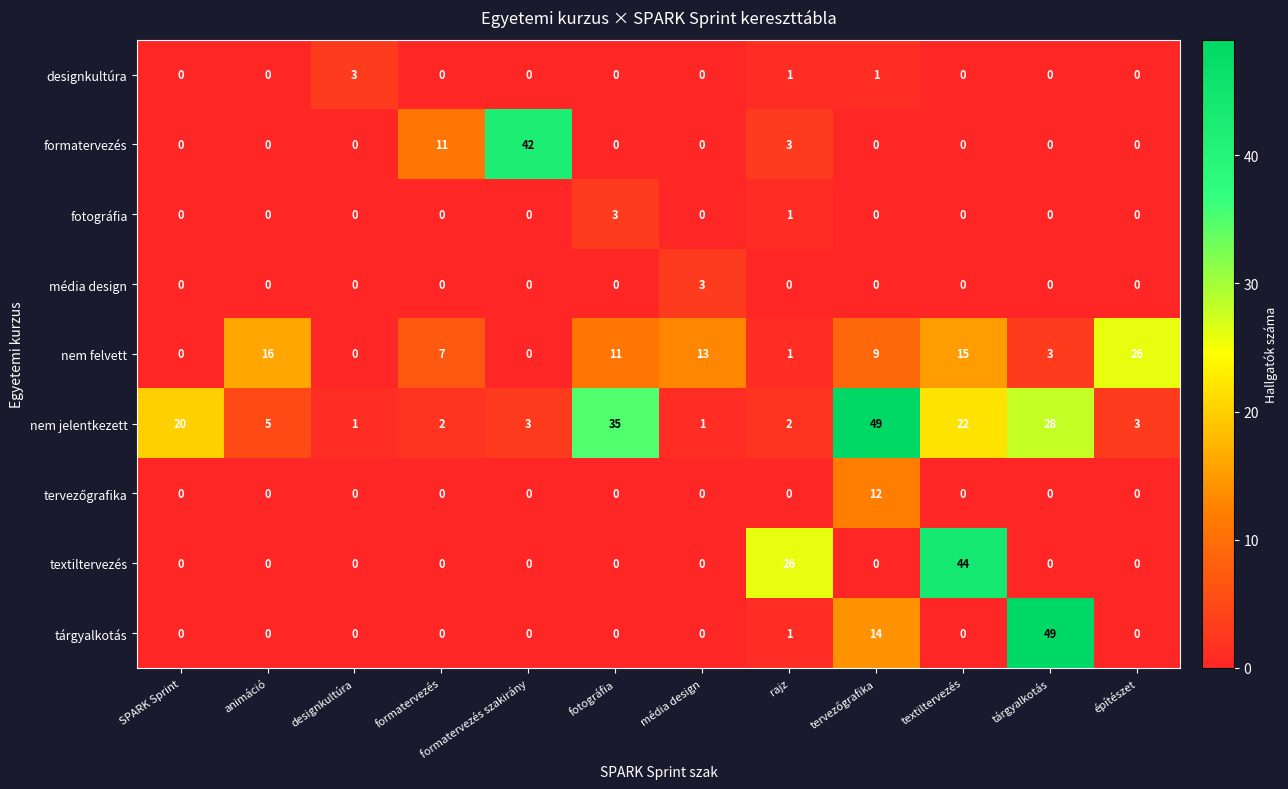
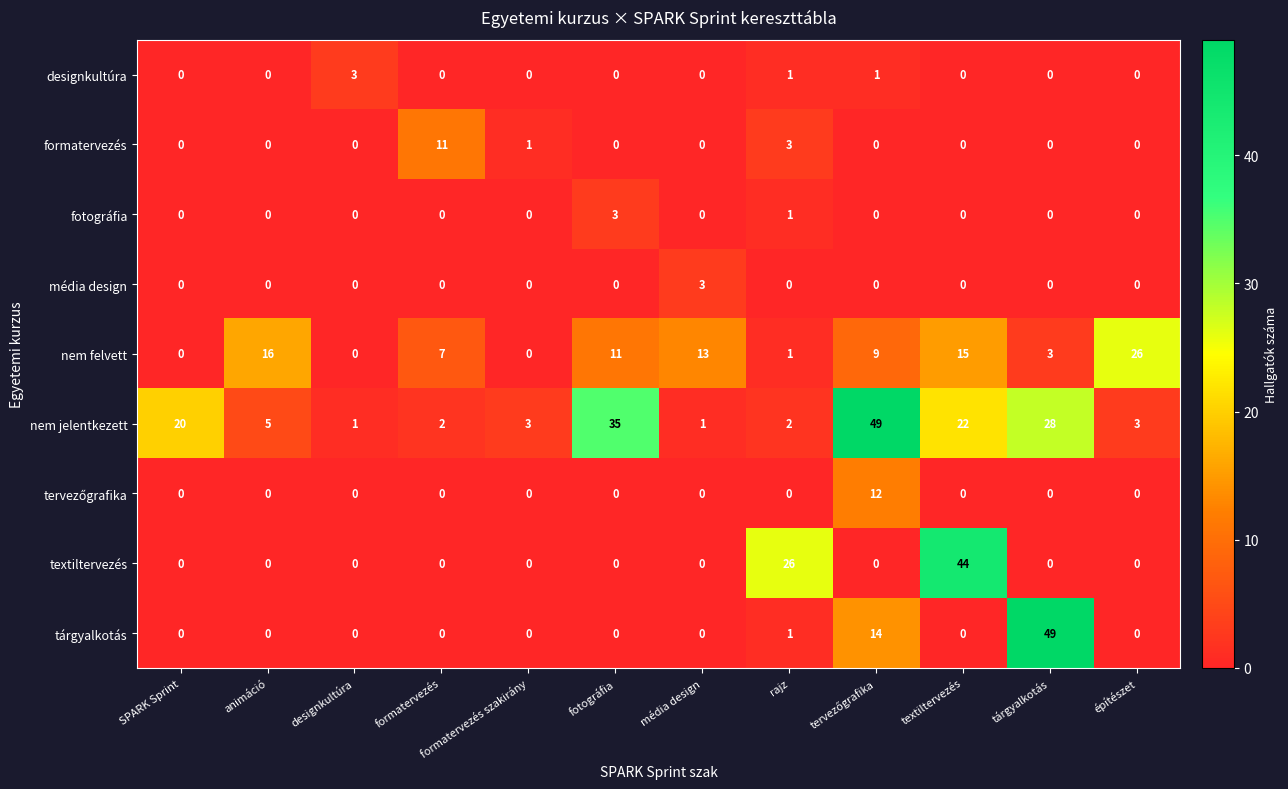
formatervezés, formatervezés szakirány: 42 -> 1
